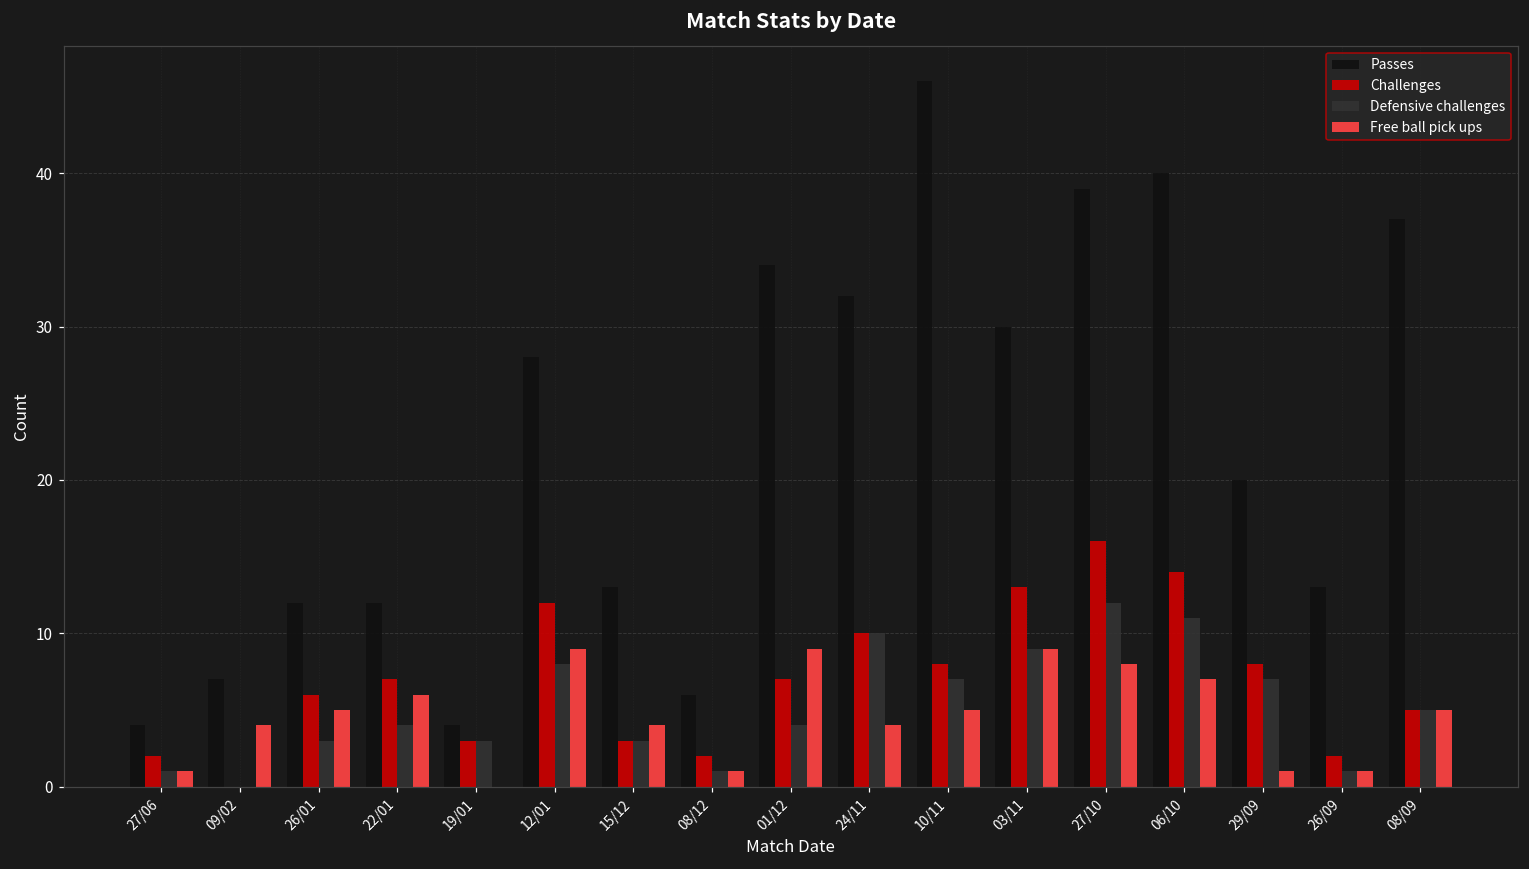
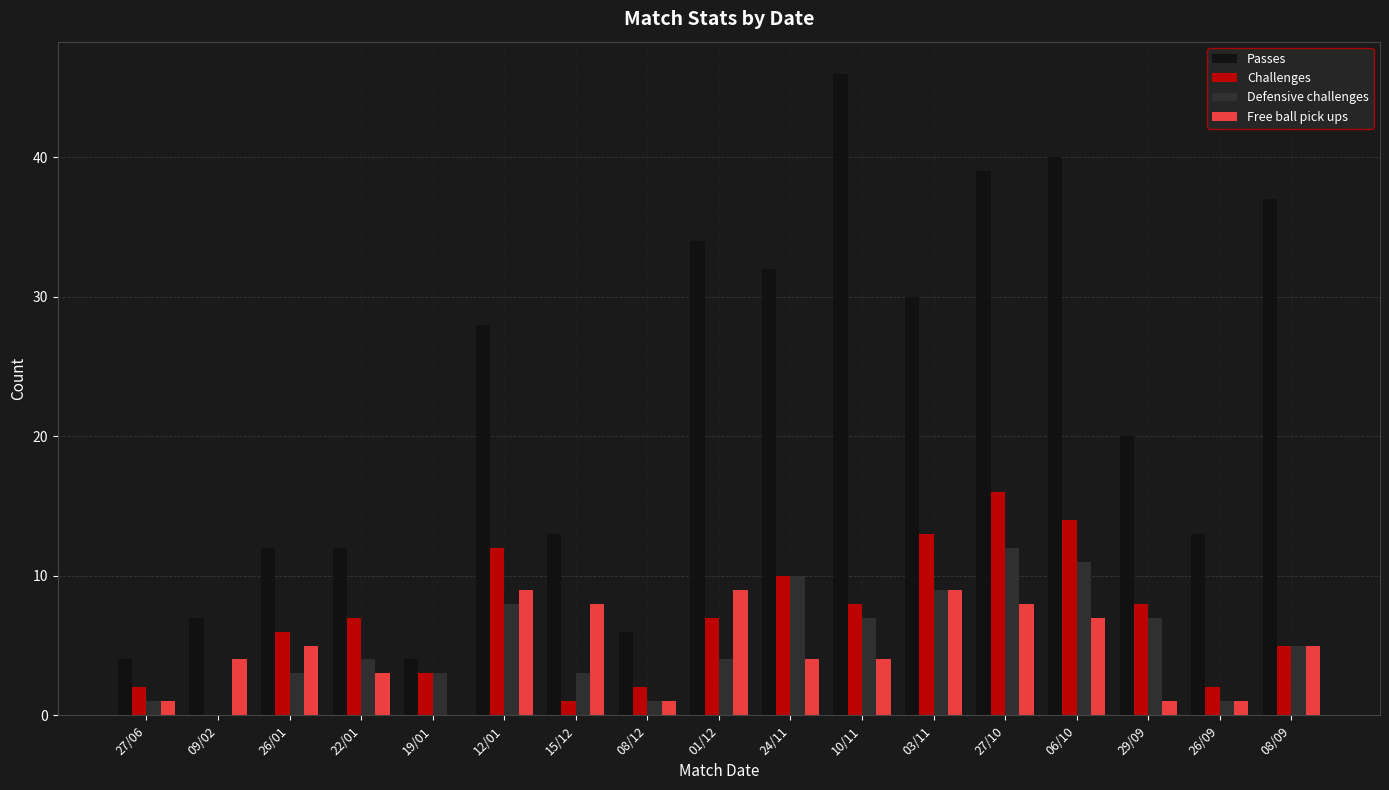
Free ball pick ups, 22/01: 6 -> 3
Challenges, 15/12: 3 -> 1
Free ball pick ups, 15/12: 4 -> 8
Free ball pick ups, 10/11: 5 -> 4
